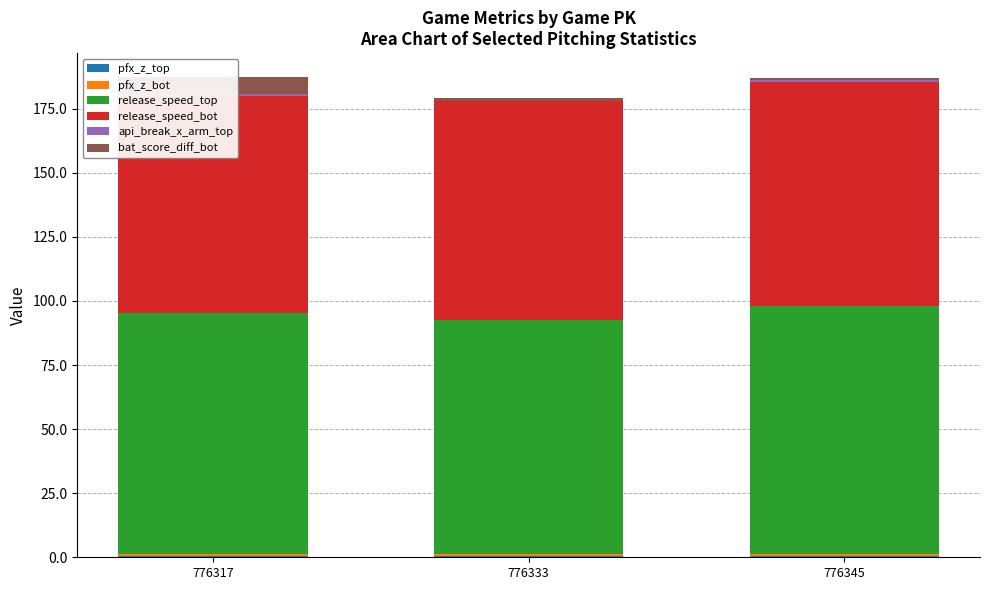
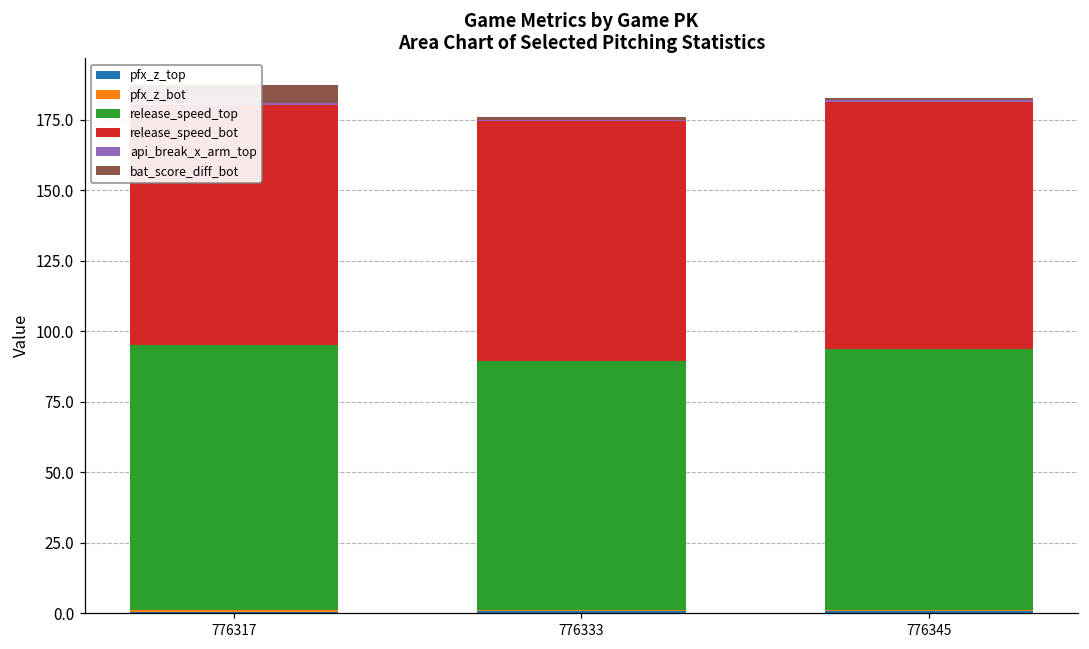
release_speed_top, 776333: 91 -> 88
release_speed_top, 776345: 97 -> 93
